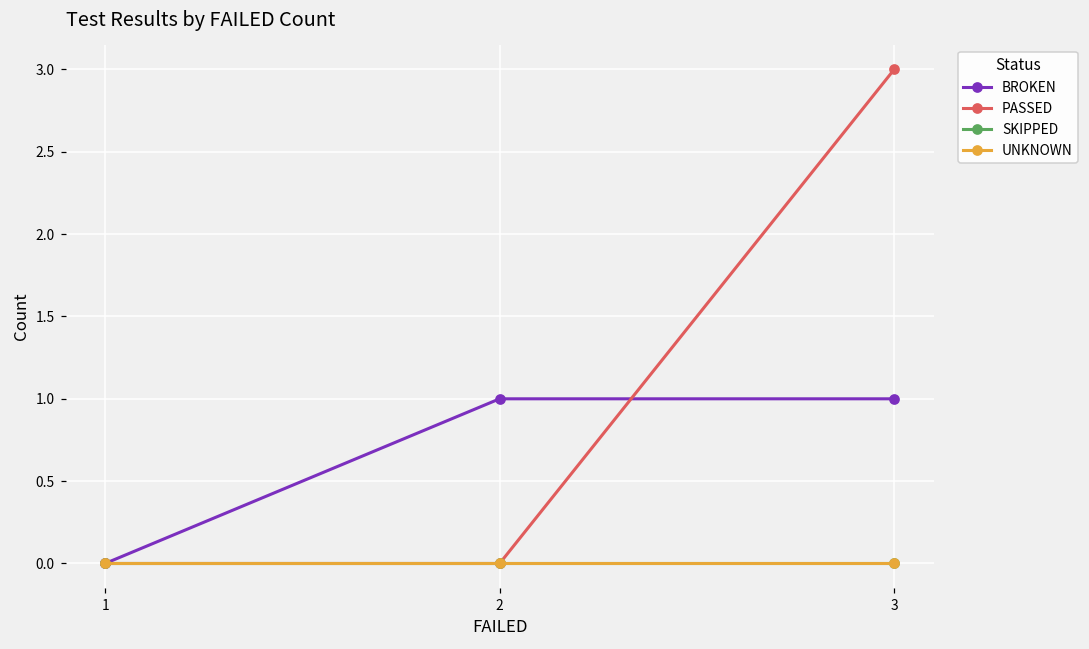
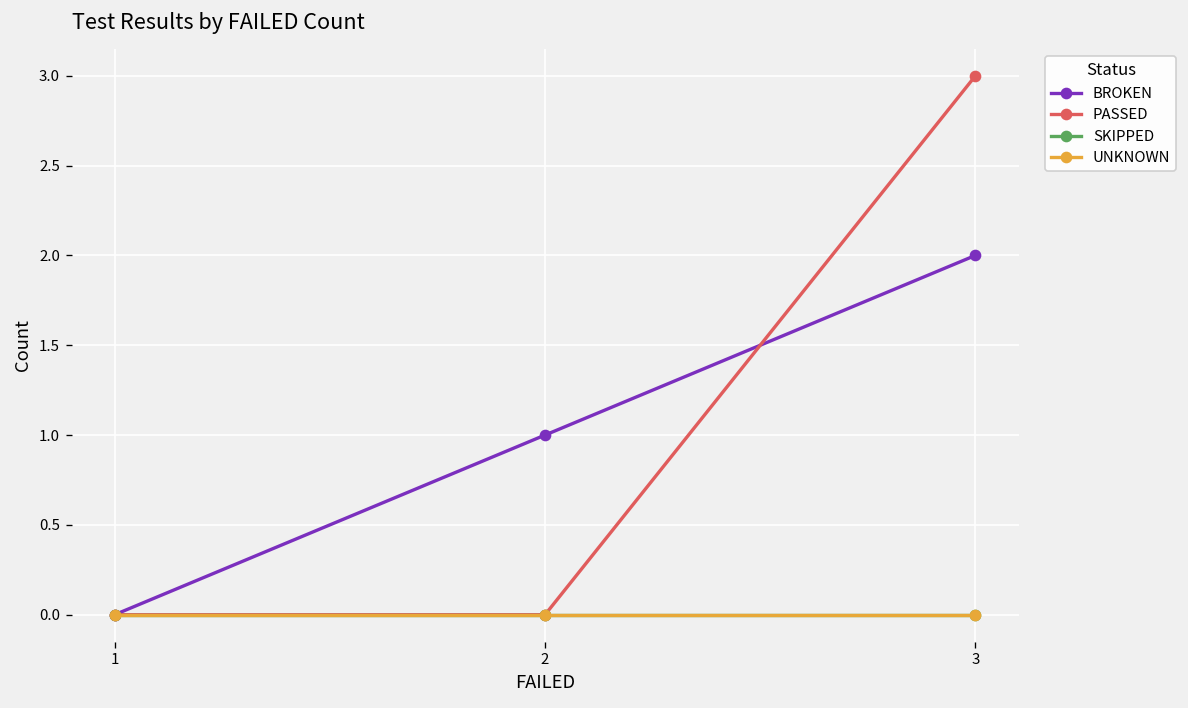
BROKEN, 3: 1 -> 2
